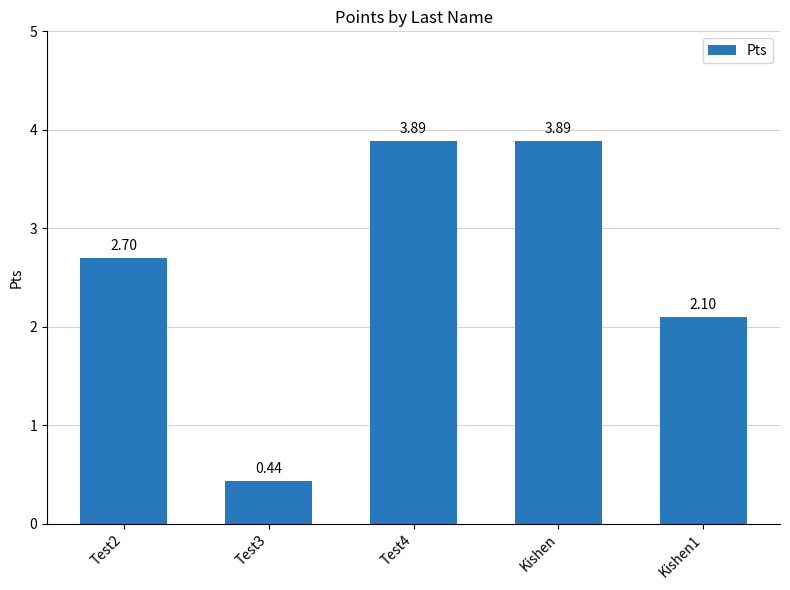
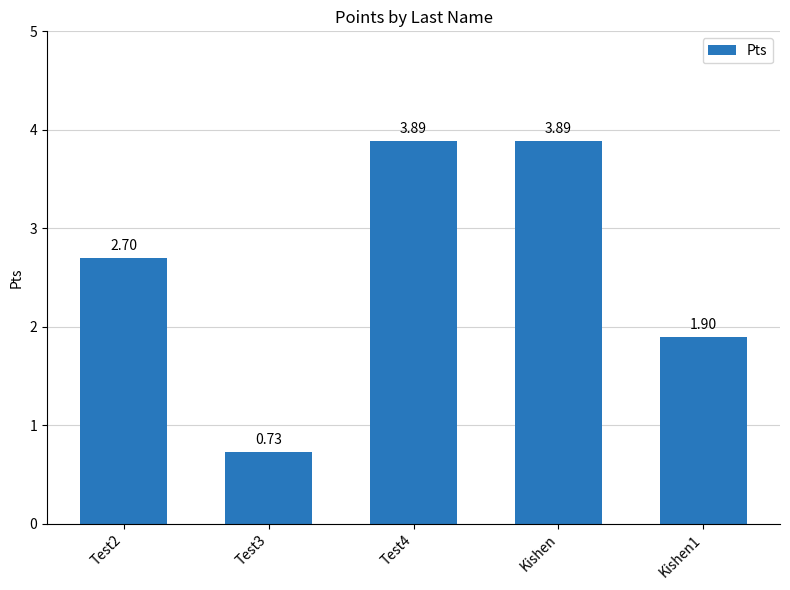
Test3: 0.44 -> 0.73
Kishen1: 2.10 -> 1.90
